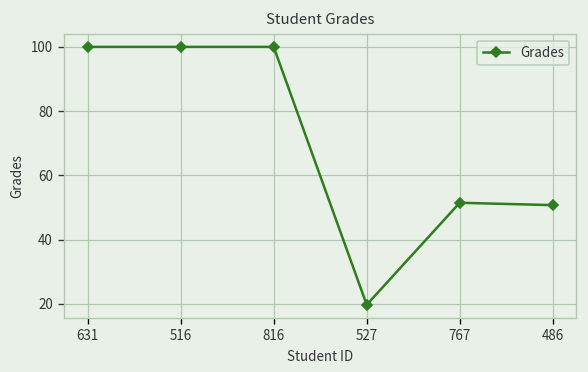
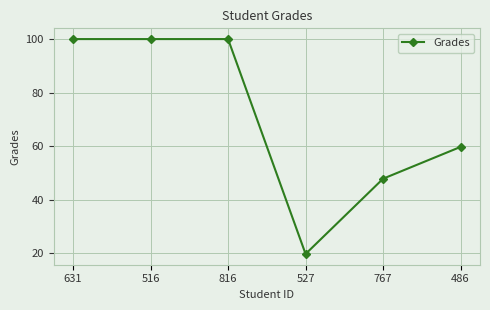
767: 51 -> 48
486: 51 -> 60
